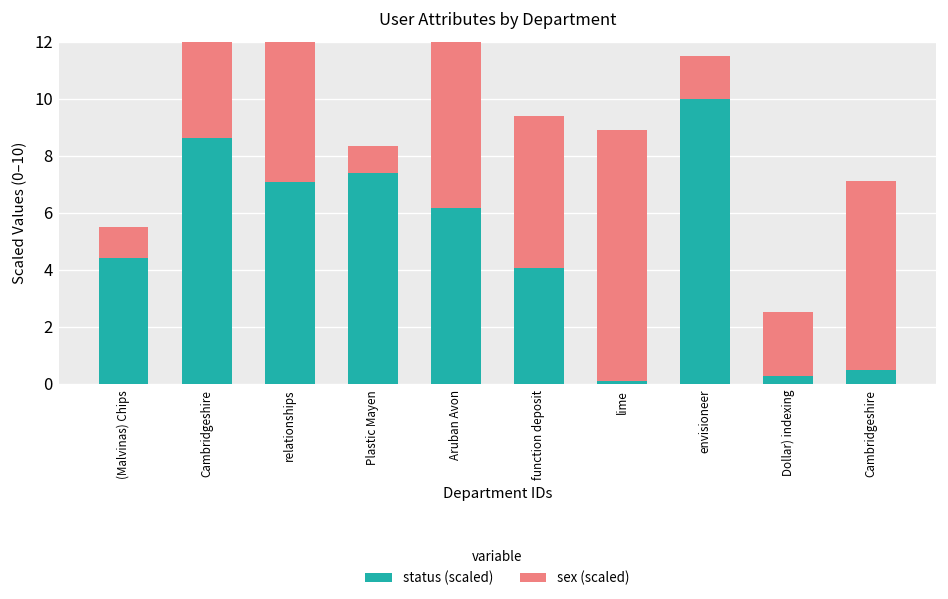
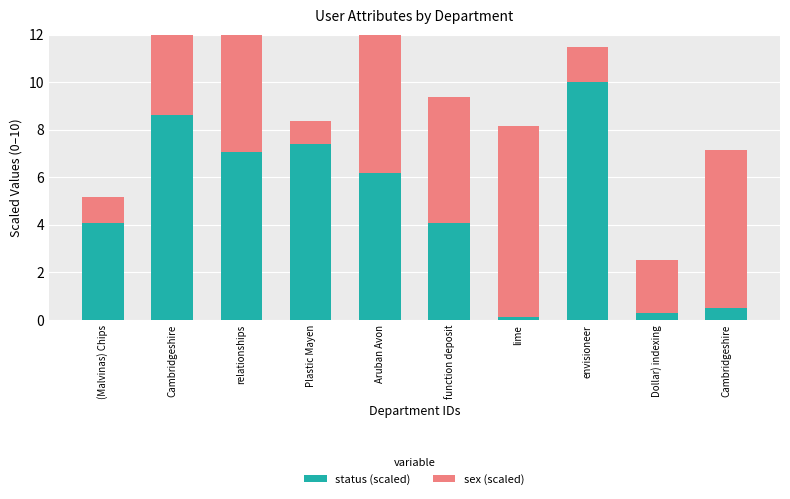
status (scaled), (Malvinas) Chips: 4.4 -> 4.1
sex (scaled), lime: 8.8 -> 8.0
